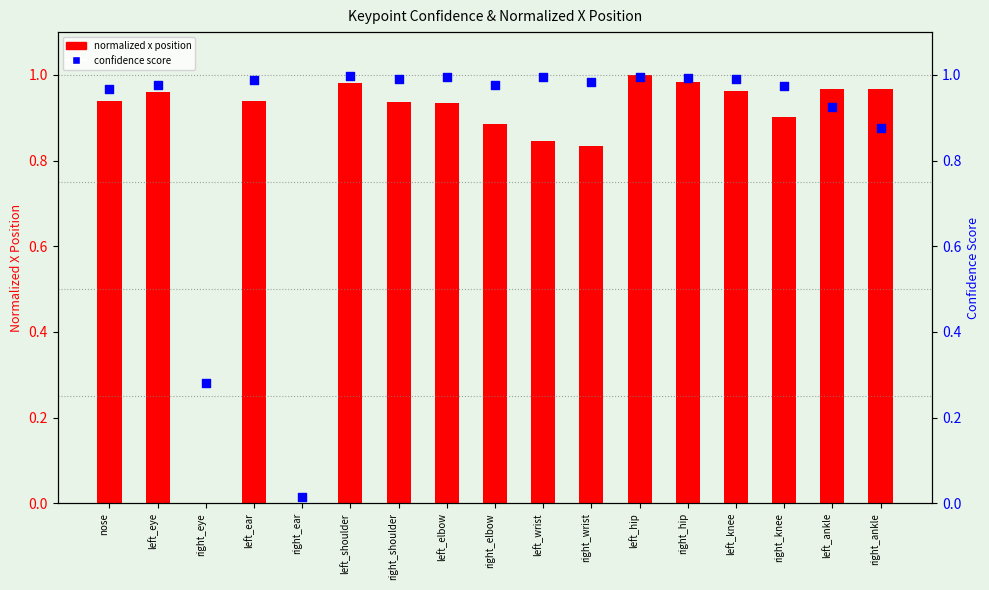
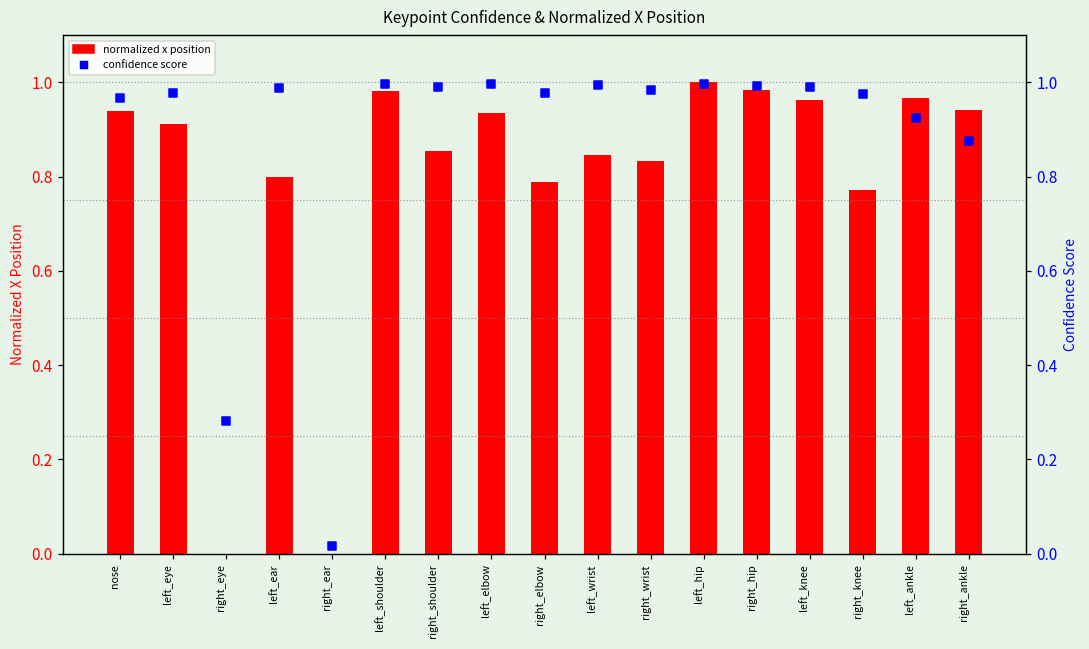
normalized x position, left_eye: 0.96 -> 0.91
normalized x position, left_ear: 0.94 -> 0.80
normalized x position, right_shoulder: 0.94 -> 0.85
normalized x position, right_elbow: 0.89 -> 0.79
normalized x position, right_knee: 0.90 -> 0.77
normalized x position, right_ankle: 0.97 -> 0.94
